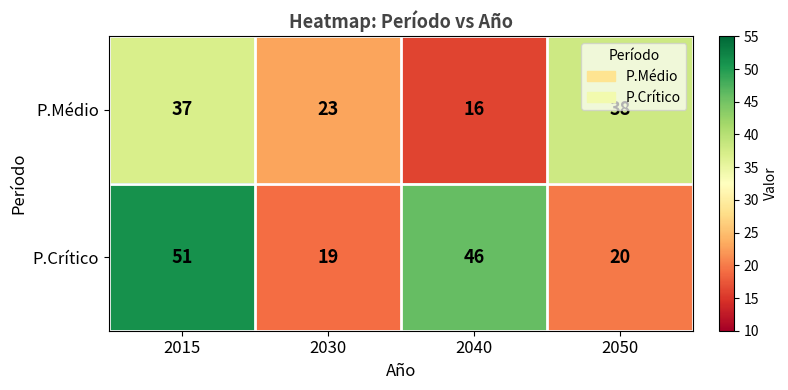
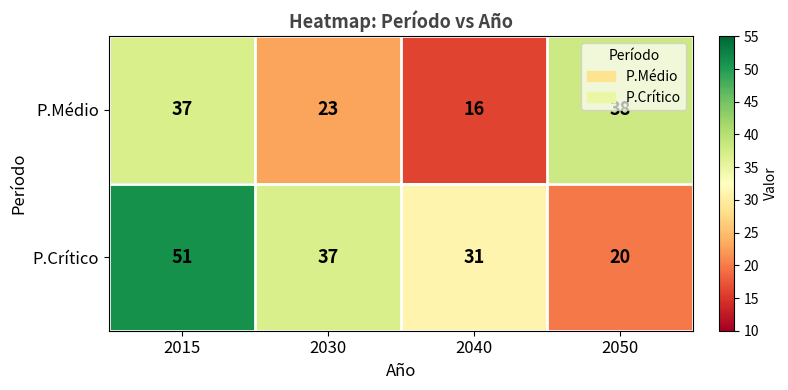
P.Crítico, 2030: 19 -> 37
P.Crítico, 2040: 46 -> 31
